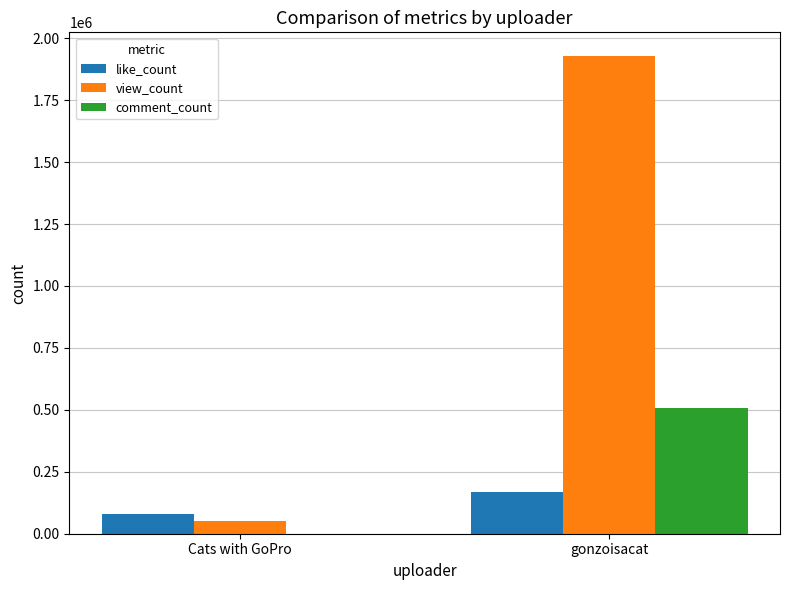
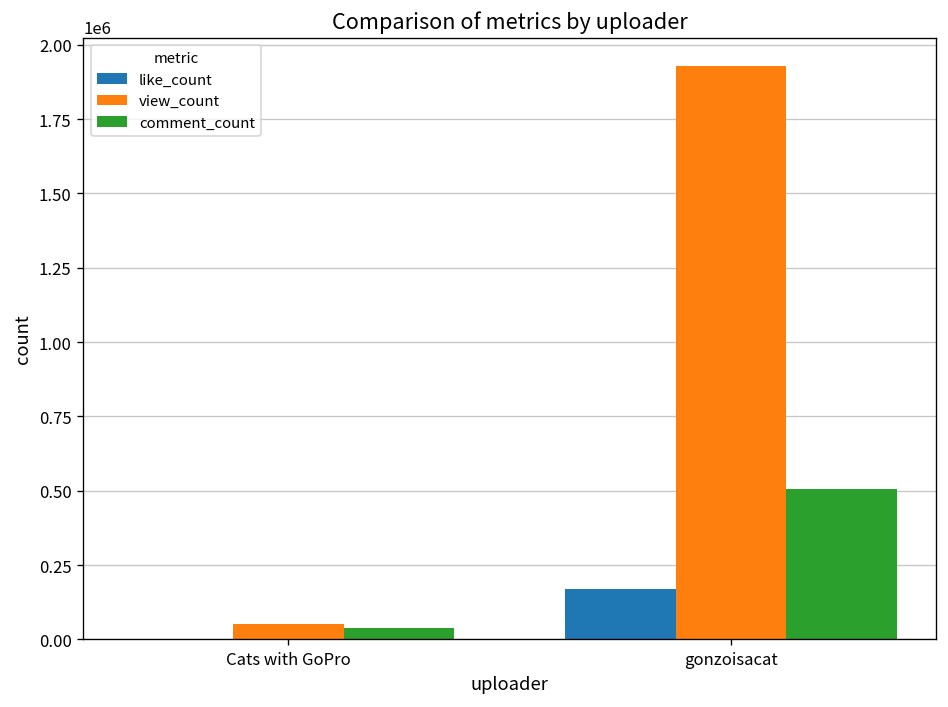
like_count, Cats with GoPro: 80000 -> 0
comment_count, Cats with GoPro: 0 -> 40000
